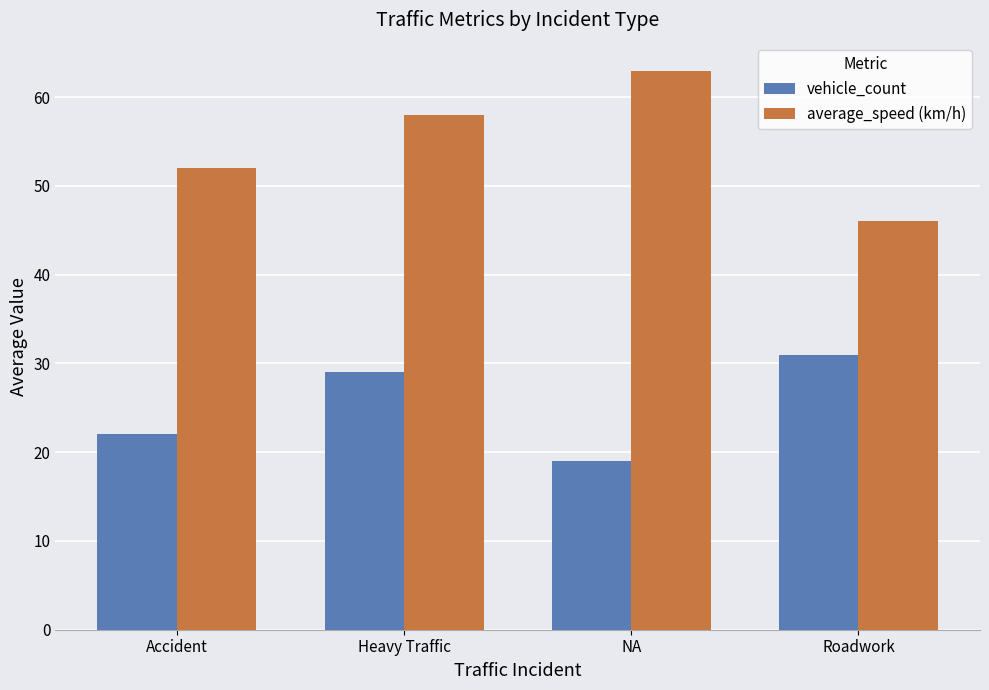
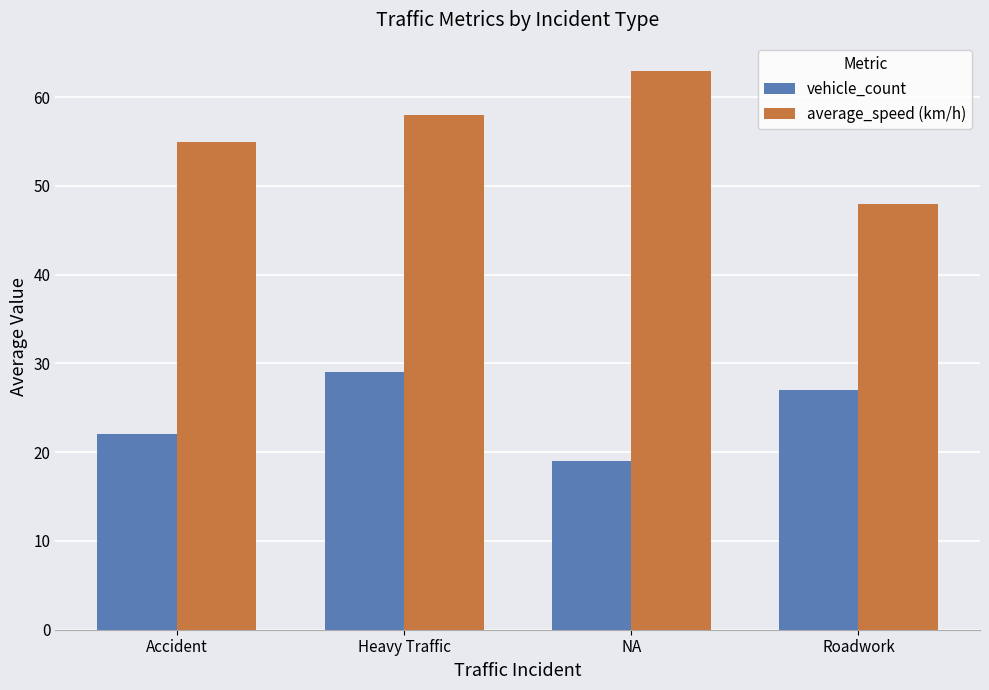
average_speed (km/h), Accident: 52 -> 55
vehicle_count, Roadwork: 31 -> 27
average_speed (km/h), Roadwork: 46 -> 48
